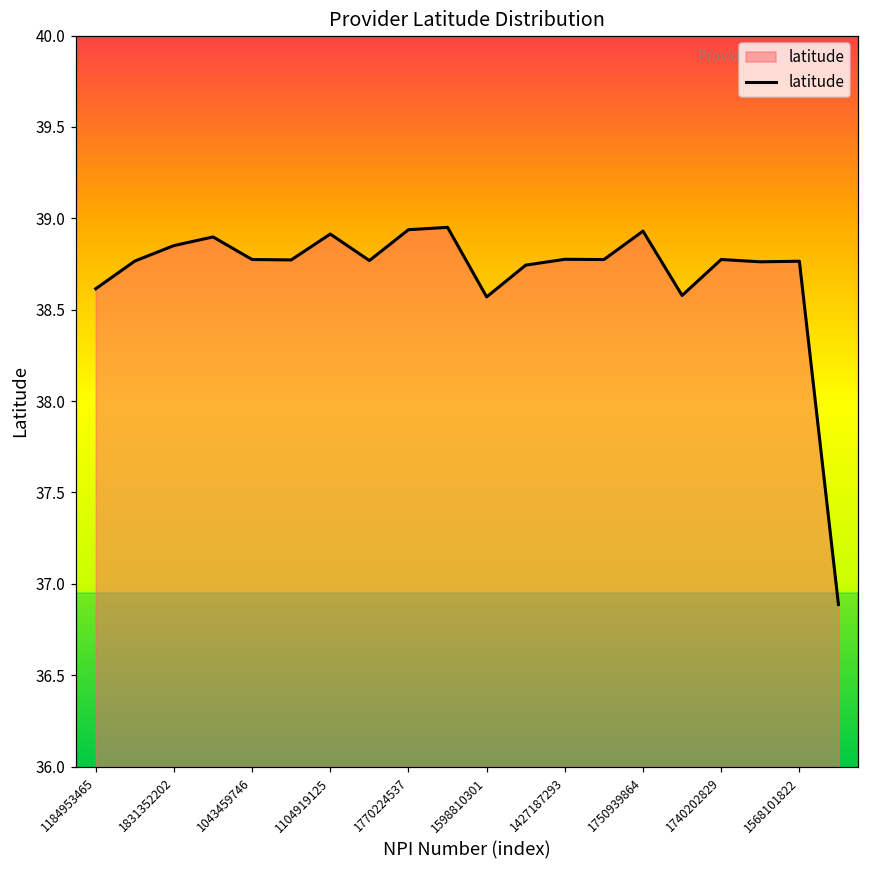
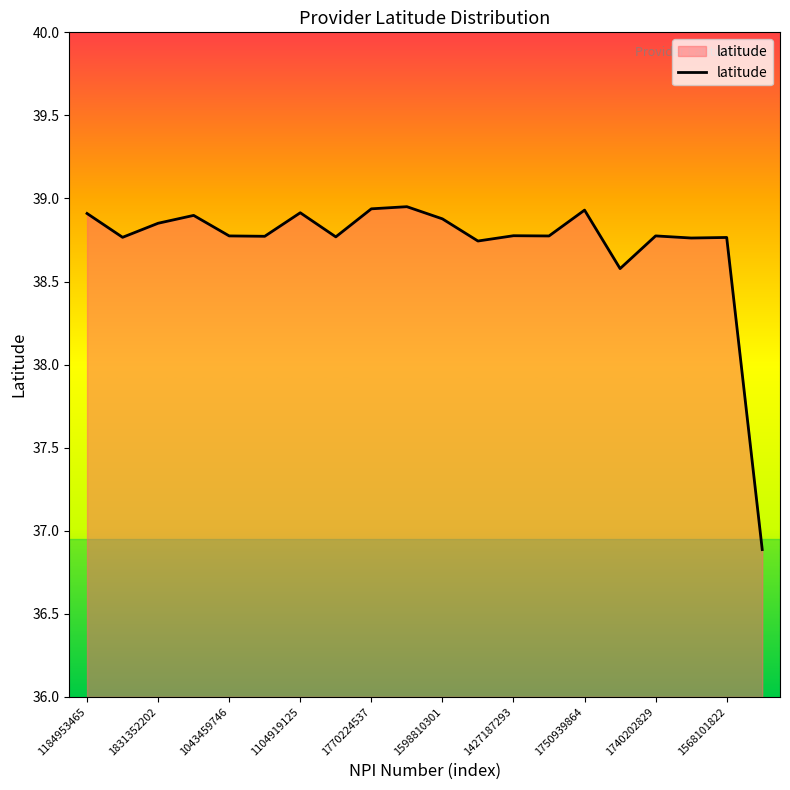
1184953465: 38.61 -> 38.91
1598810301: 38.57 -> 38.88
